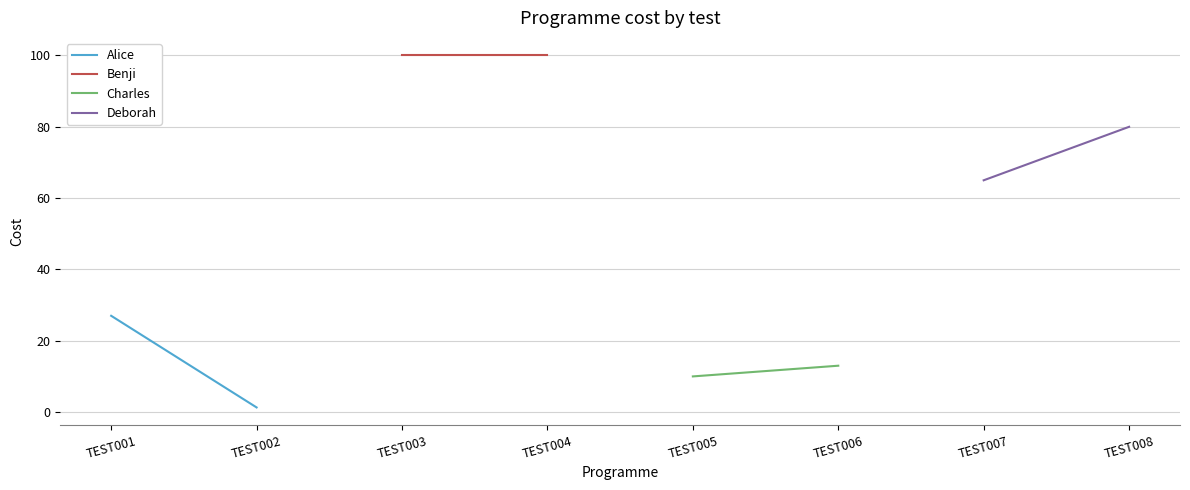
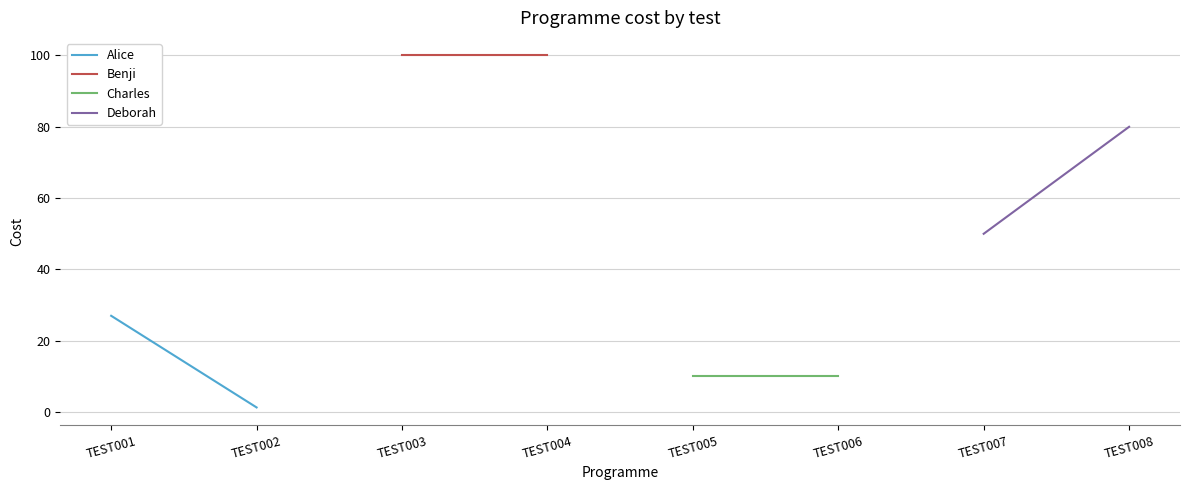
Charles, TEST006: 13 -> 10
Deborah, TEST007: 65 -> 50
